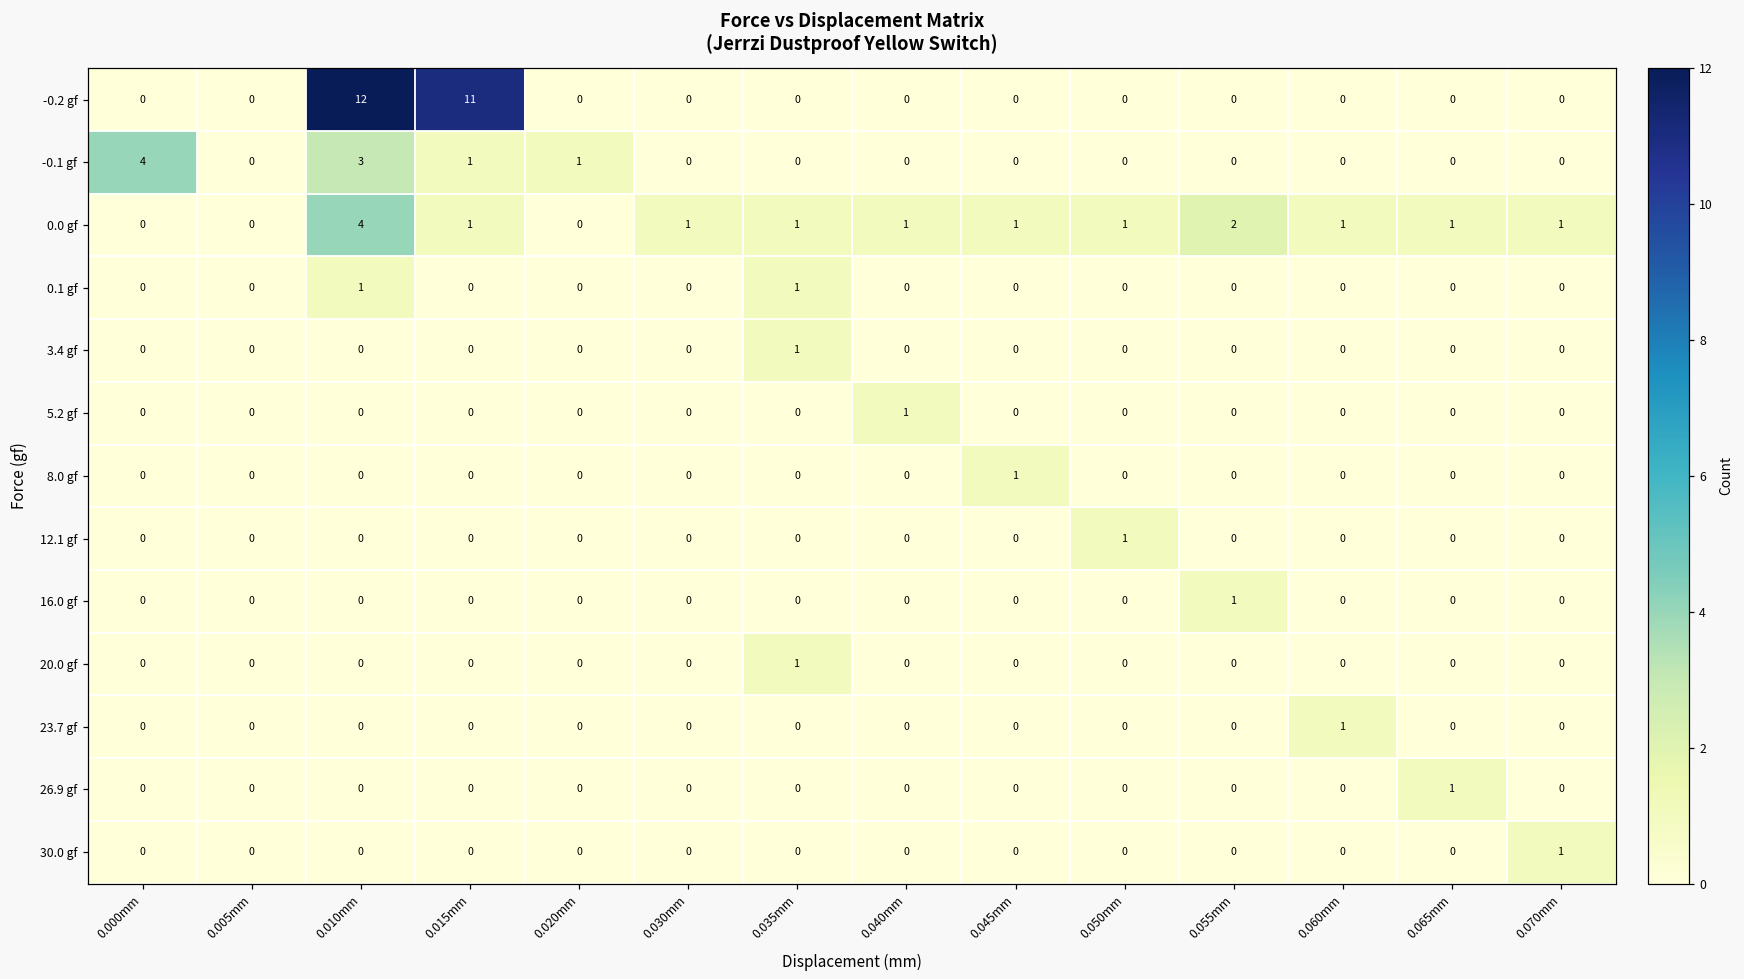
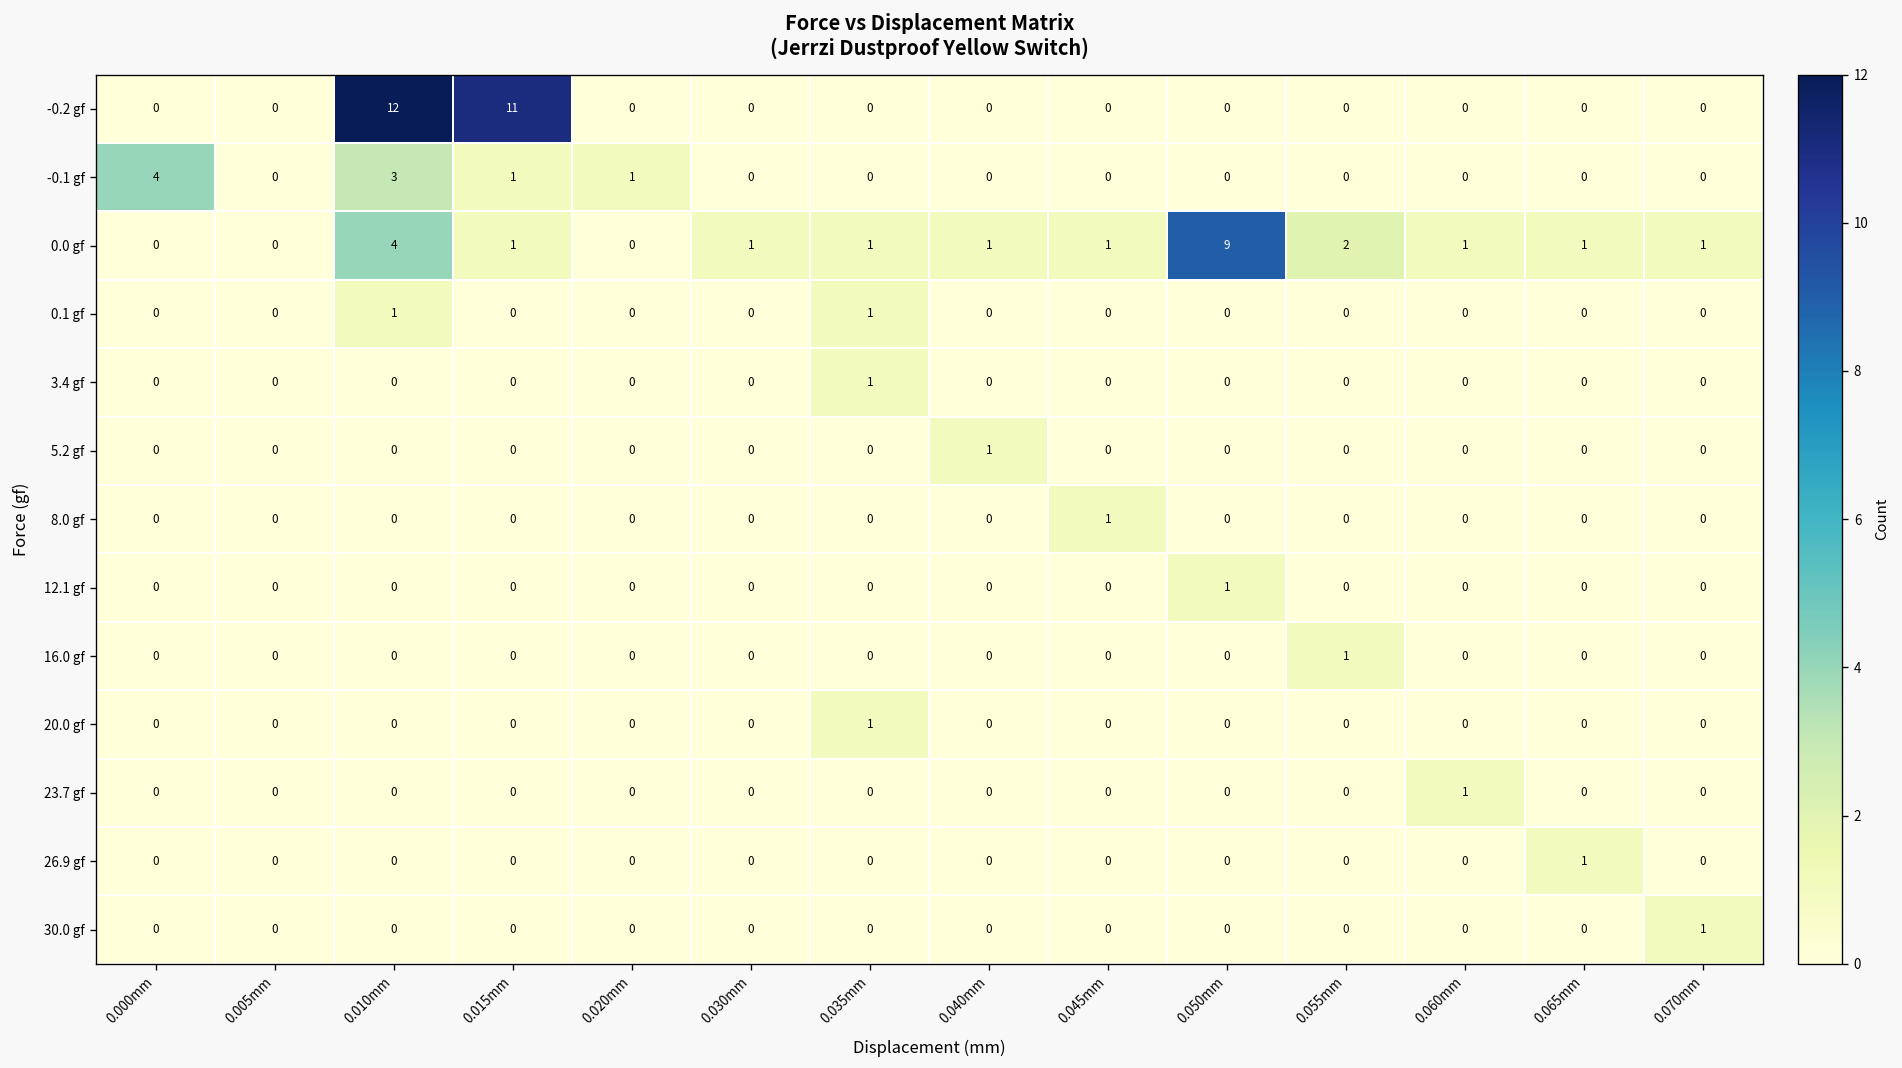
0.0 gf, 0.050mm: 1 -> 9
